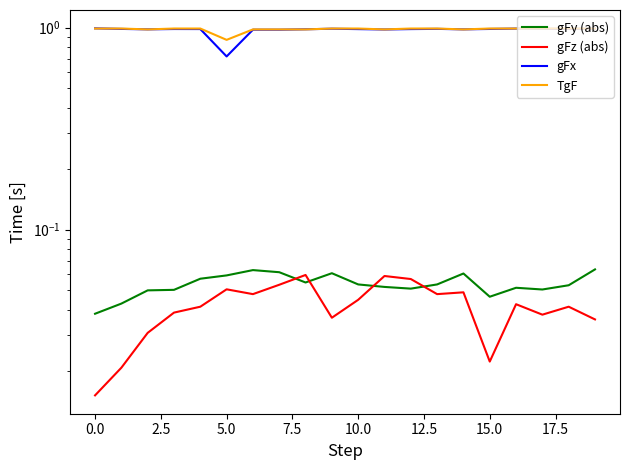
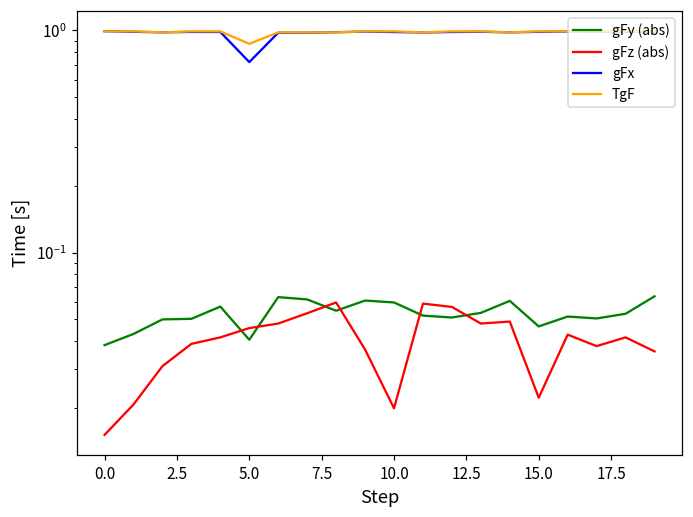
gFy (abs), 5.0: 0.059 -> 0.041
gFz (abs), 5.0: 0.051 -> 0.046
gFy (abs), 10.0: 0.054 -> 0.060
gFz (abs), 10.0: 0.045 -> 0.020
